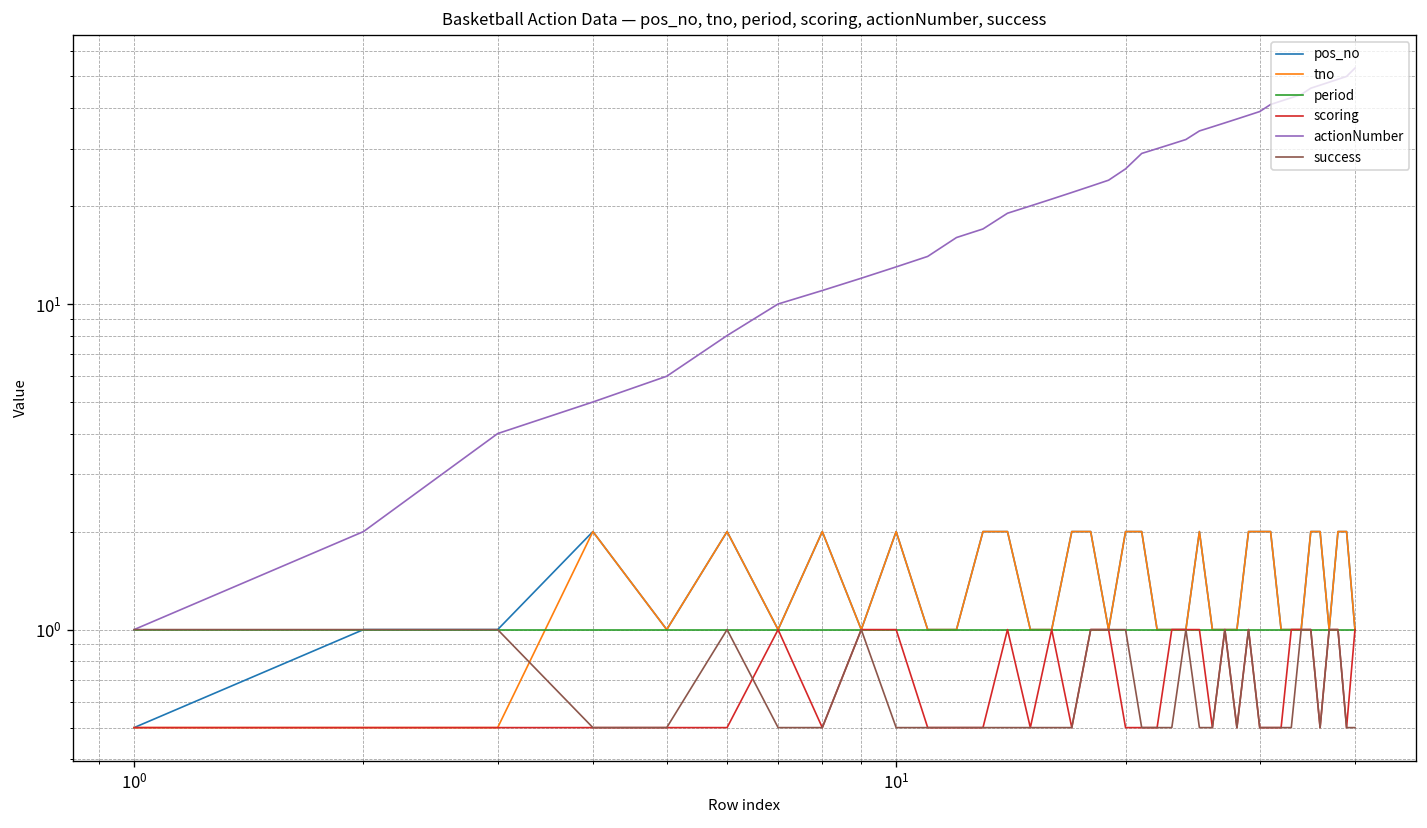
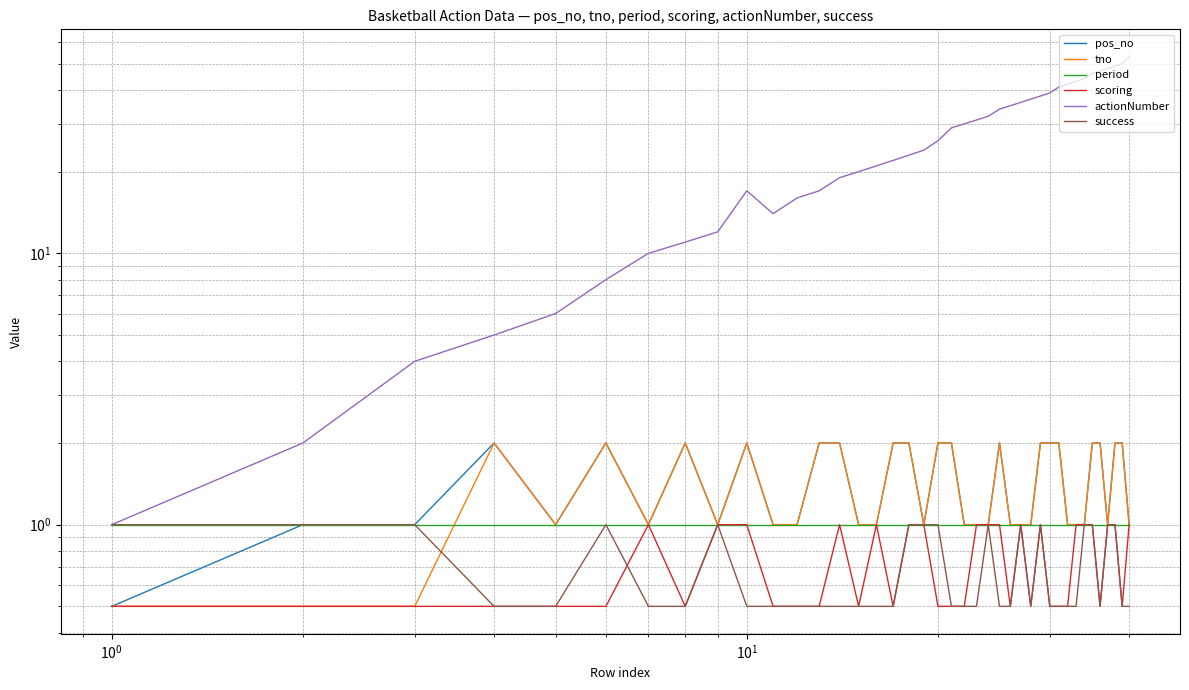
actionNumber, 10^1: 13 -> 17
